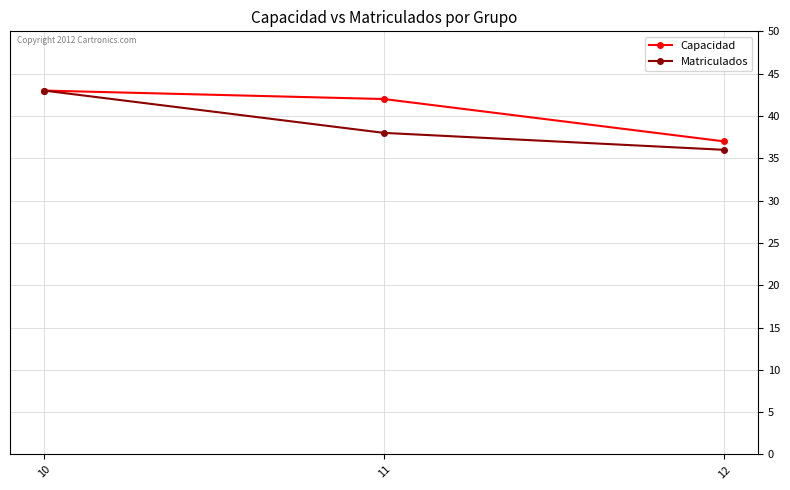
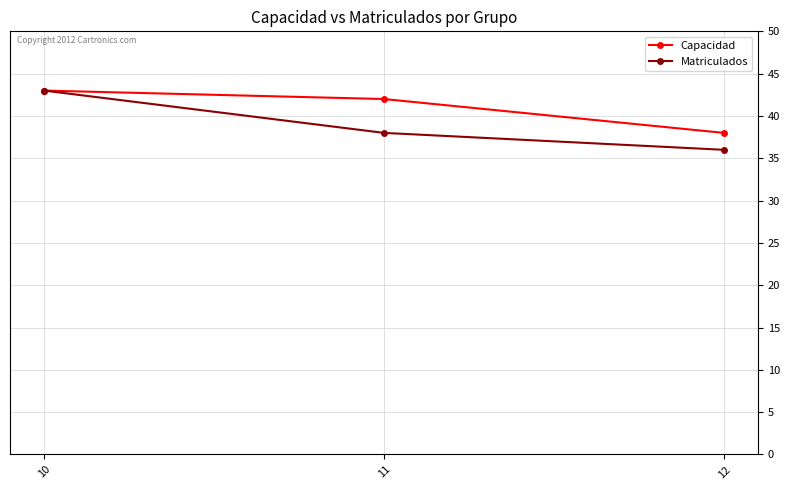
Capacidad, 12: 37 -> 38
